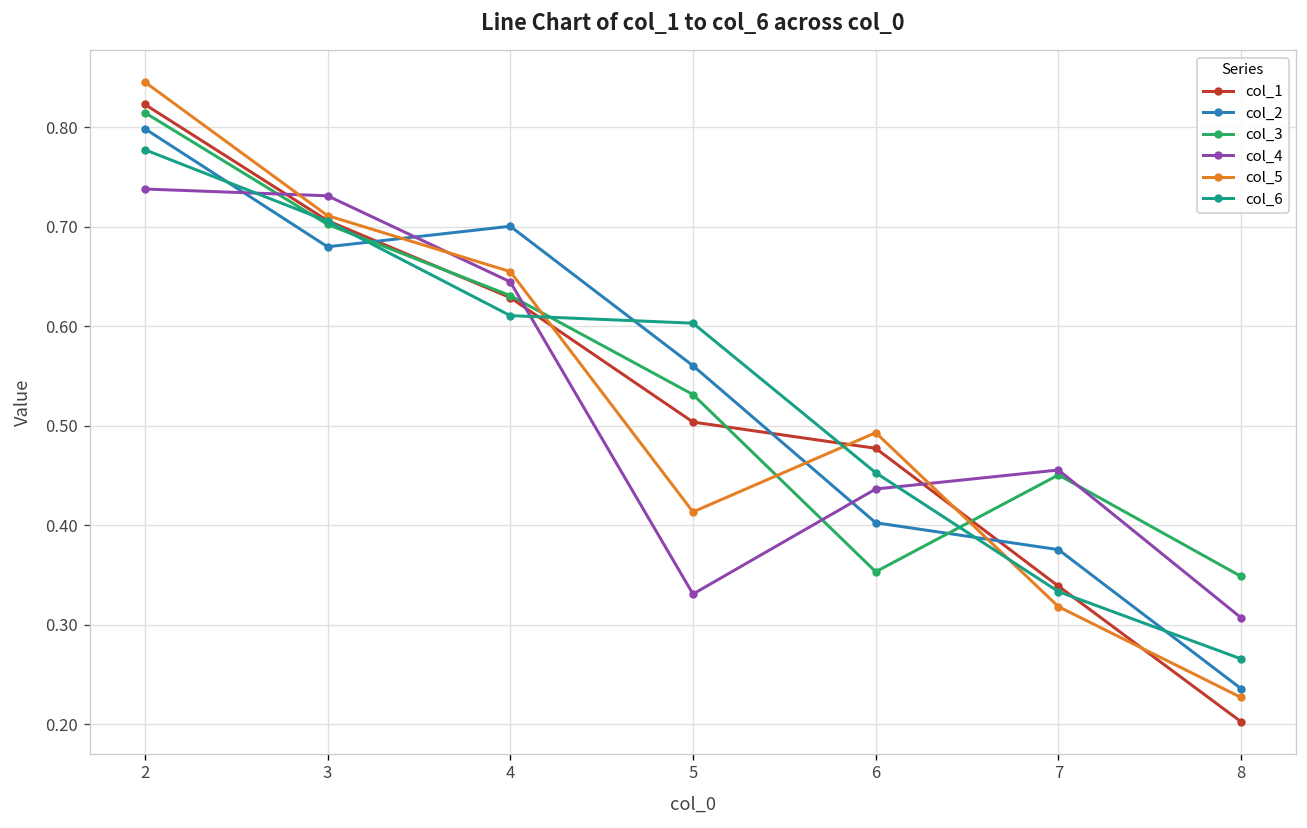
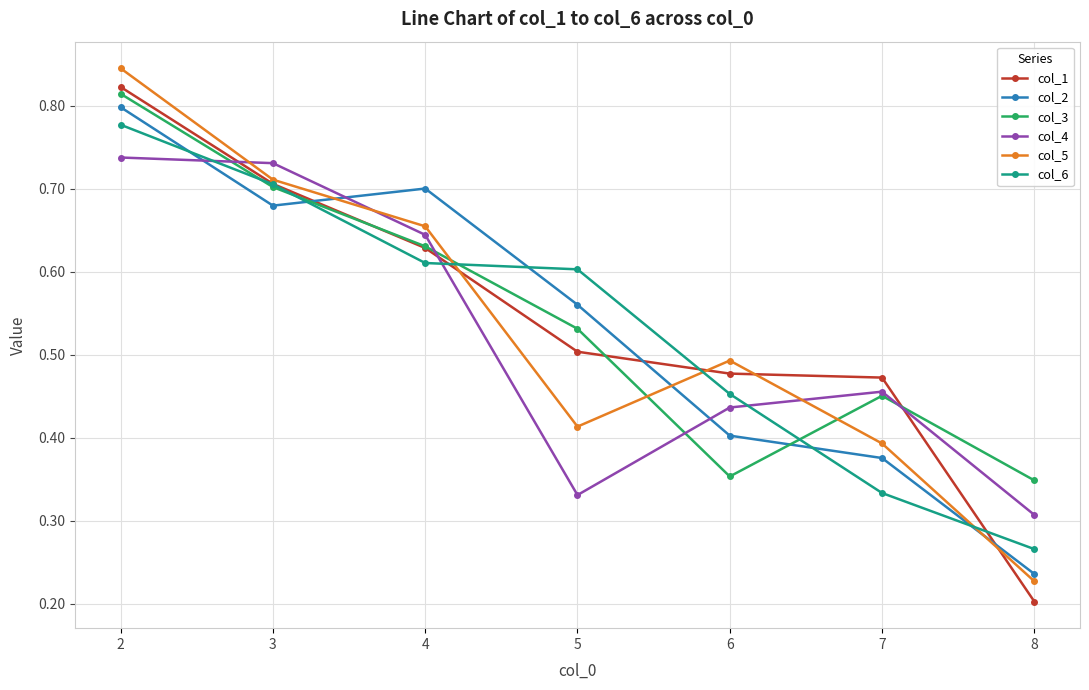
col_1, 7: 0.34 -> 0.47
col_5, 7: 0.32 -> 0.39
